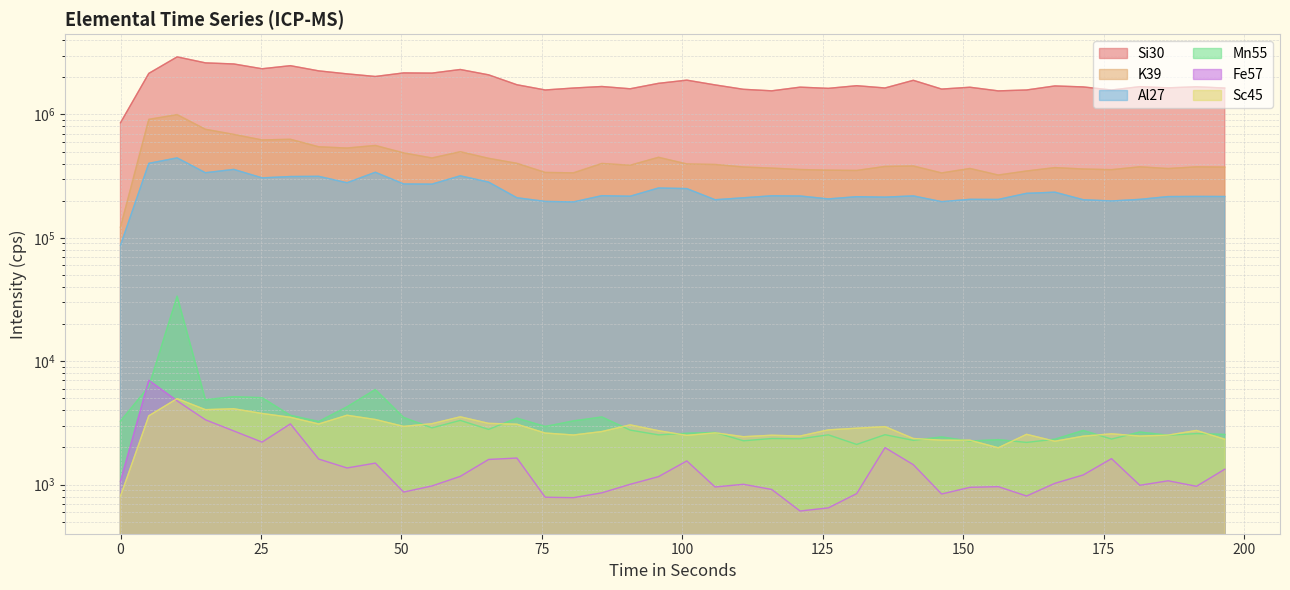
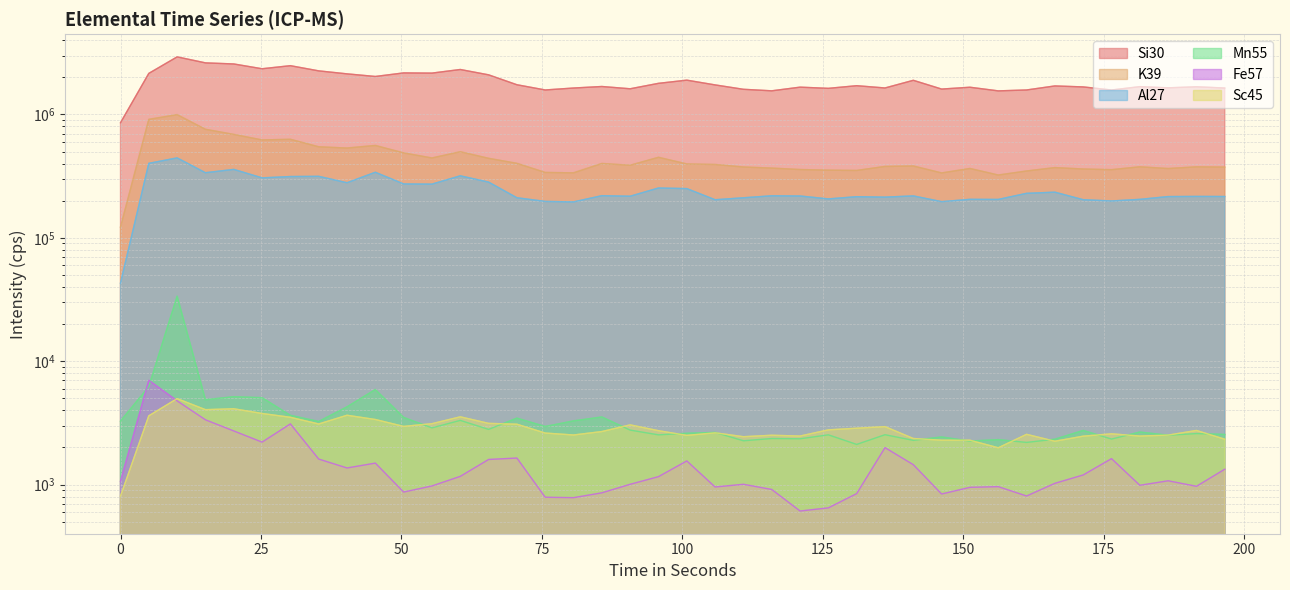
Al27, 0: 90000 -> 43000
